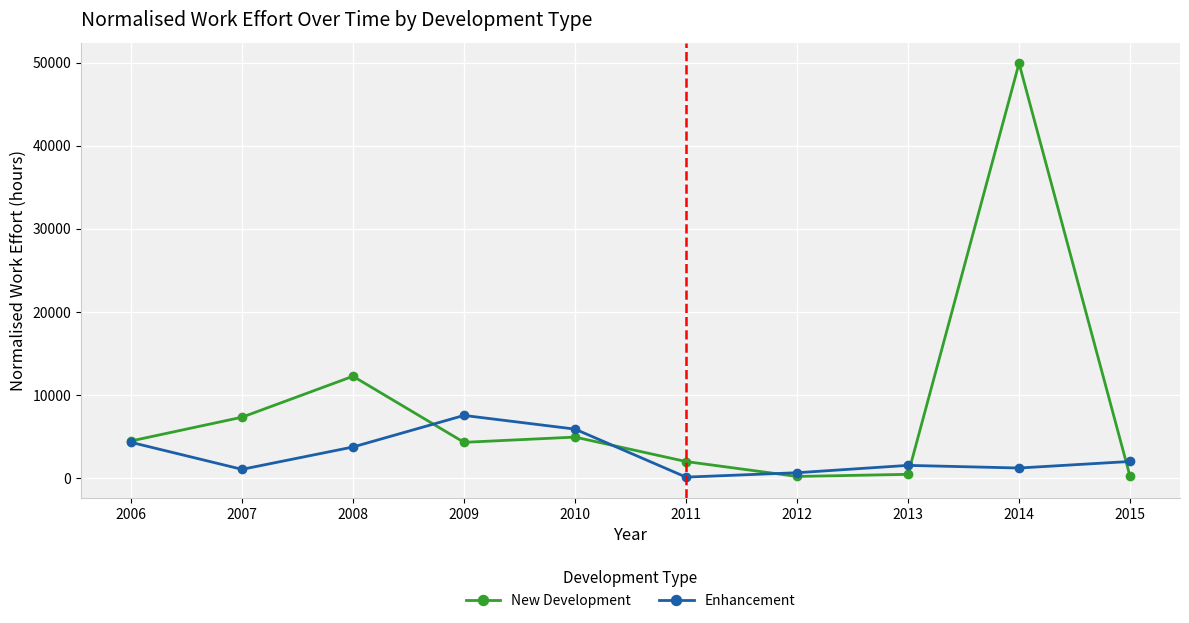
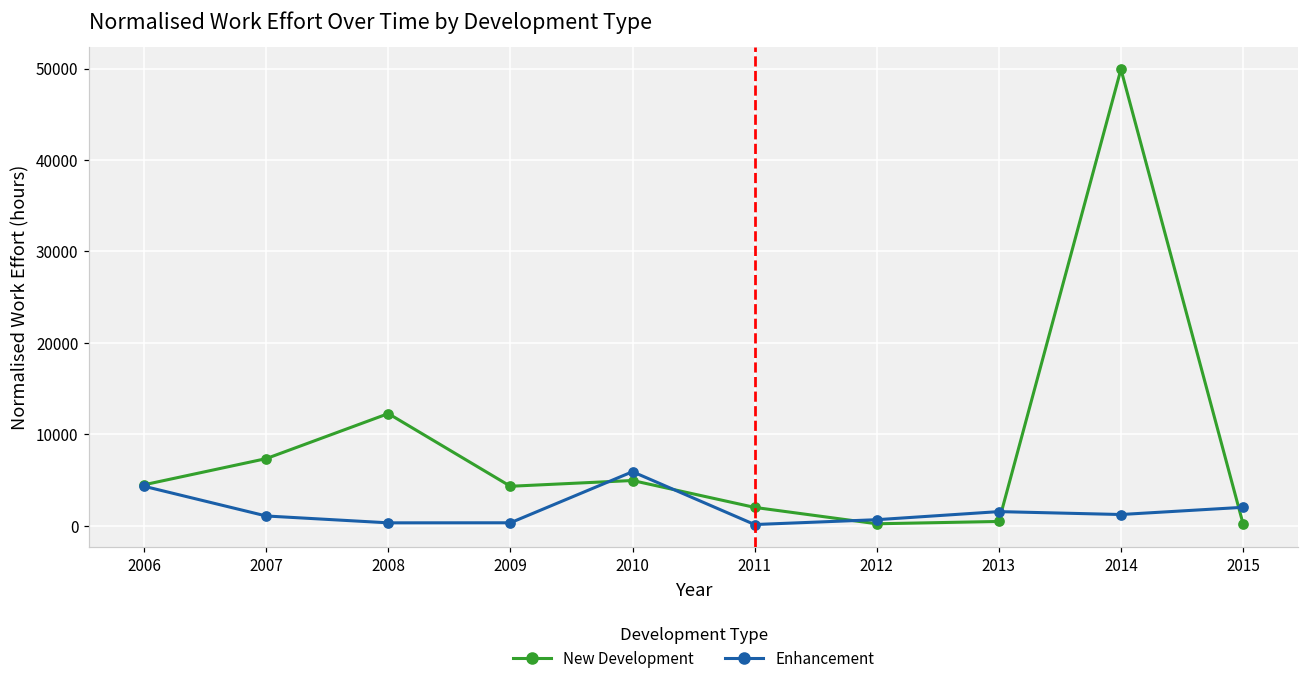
Enhancement, 2008: 4000 -> 0
Enhancement, 2009: 8000 -> 0
